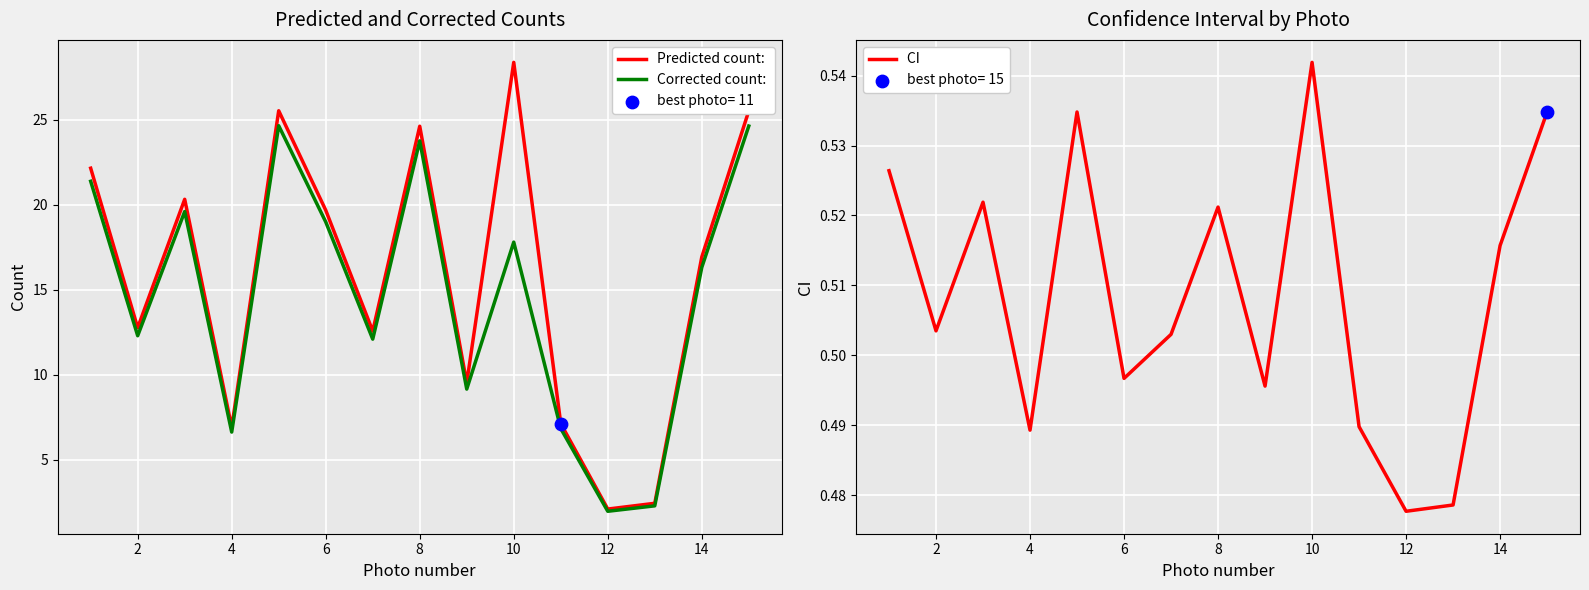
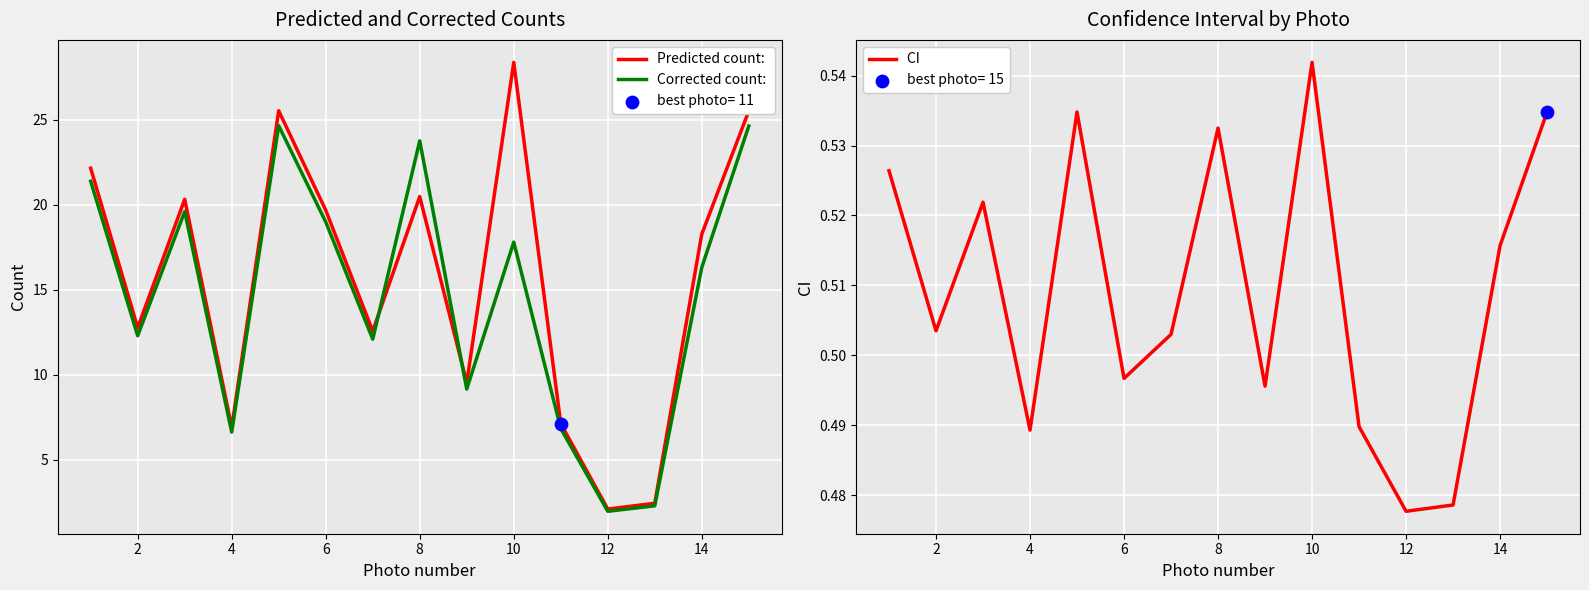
Predicted and Corrected Counts, Predicted count:, 8: 24.6 -> 20.5
Predicted and Corrected Counts, Predicted count:, 14: 16.9 -> 18.3
Confidence Interval by Photo, CI, 8: 0.521 -> 0.533
